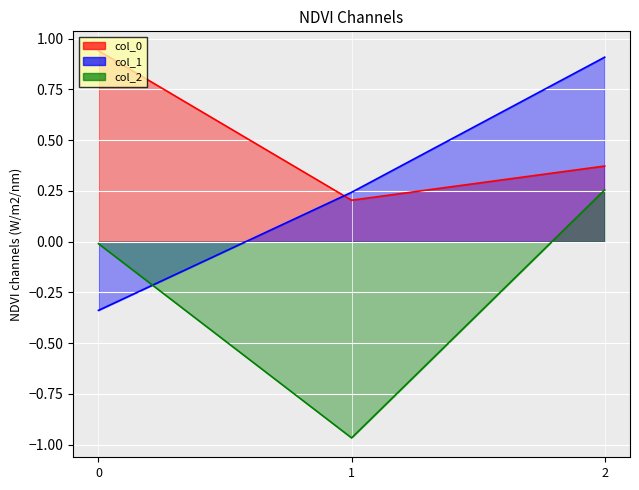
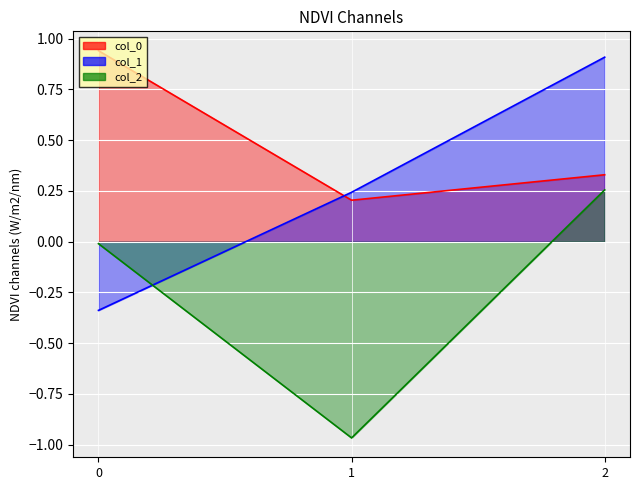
col_0, 2: 0.37 -> 0.33
